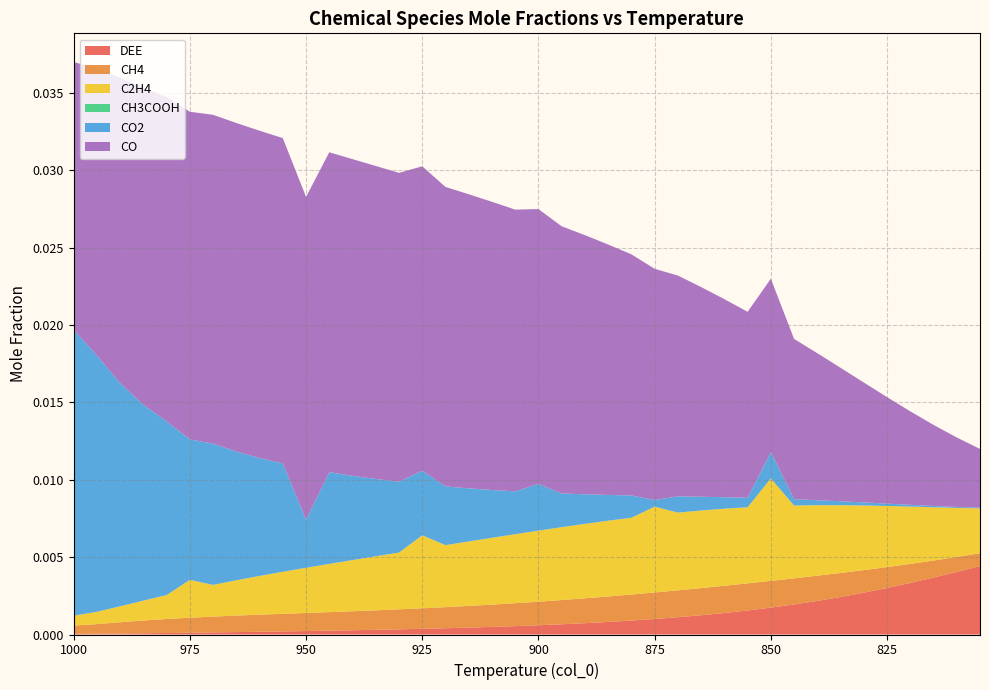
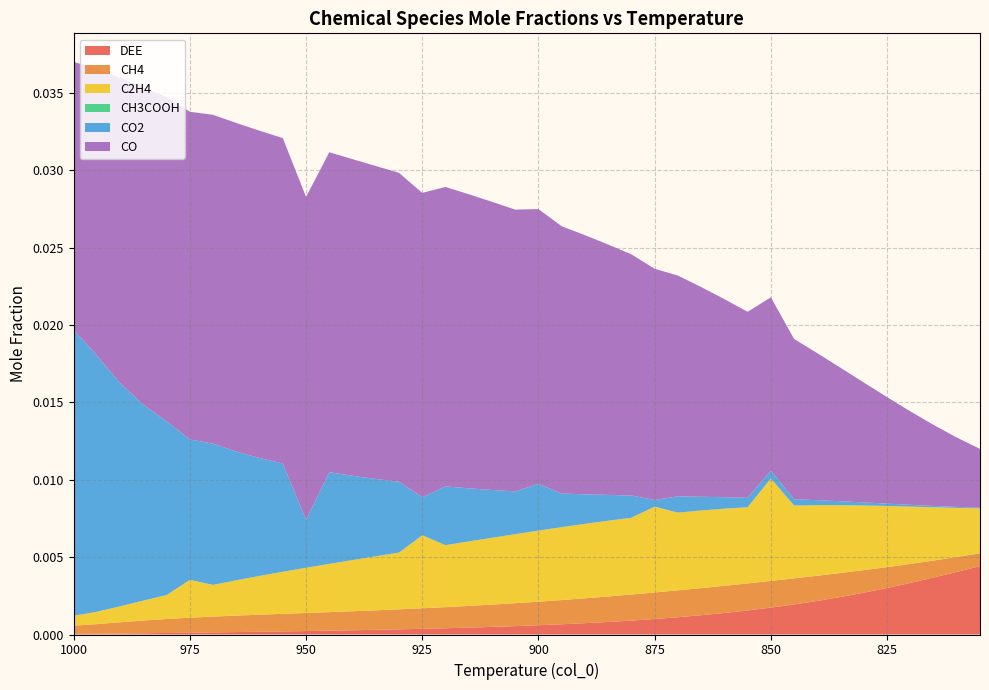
CO2, 925: 0.0042 -> 0.0025
CO2, 850: 0.0017 -> 0.0005
